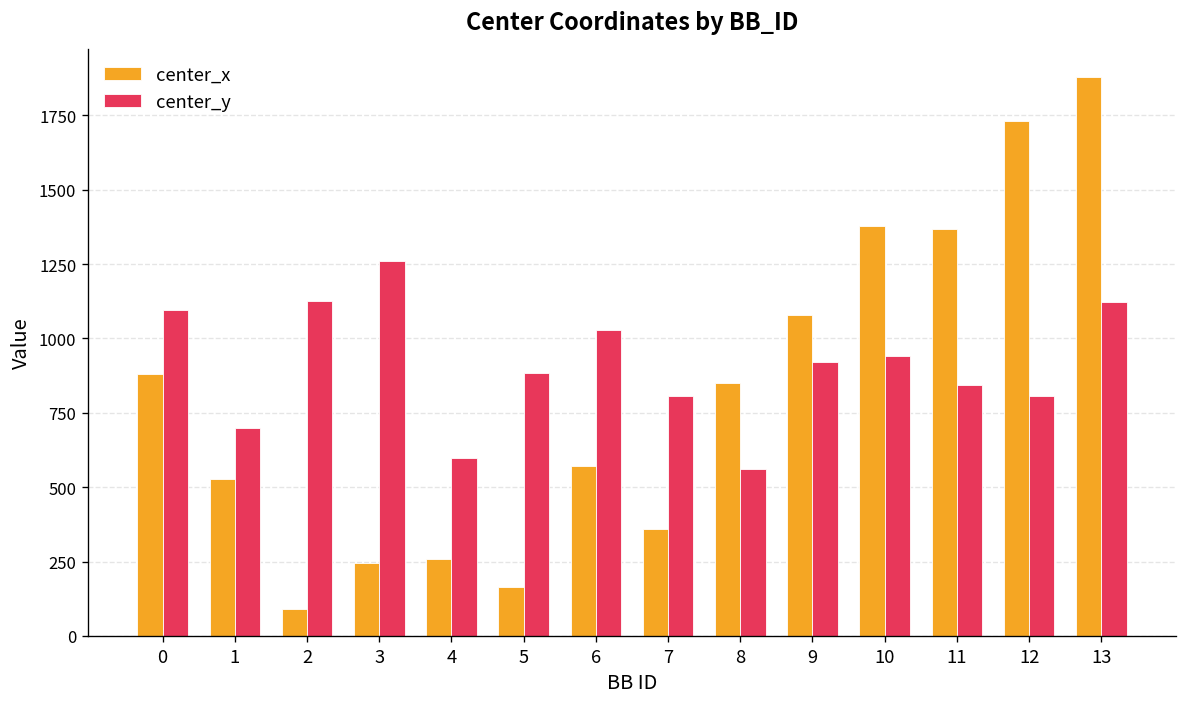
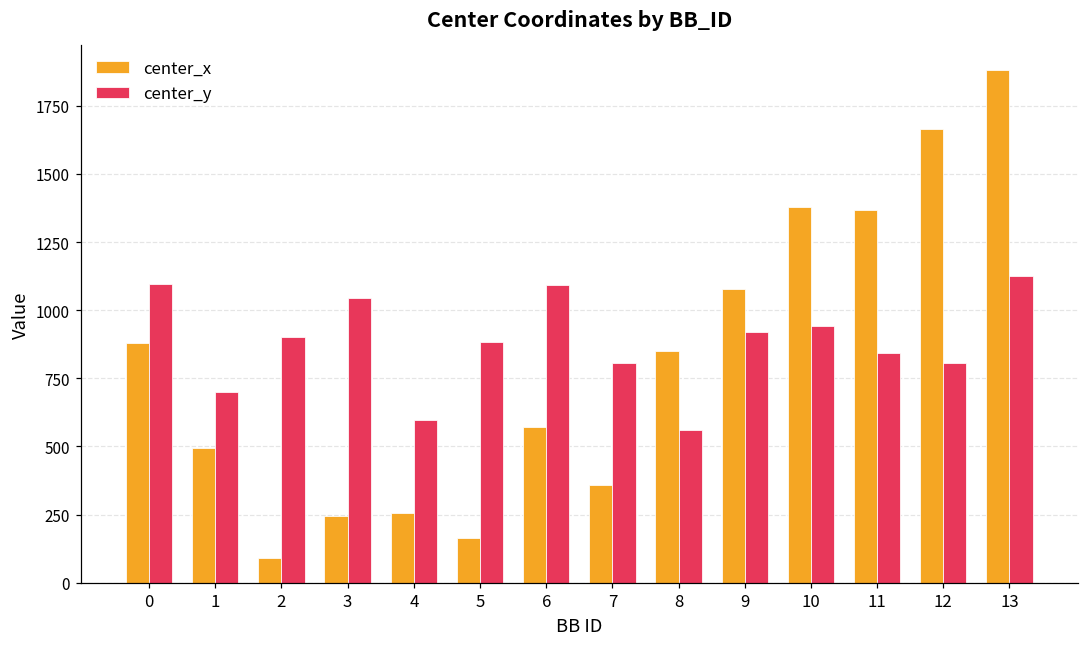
center_x, 1: 530 -> 490
center_y, 2: 1130 -> 900
center_y, 3: 1260 -> 1040
center_y, 6: 1030 -> 1090
center_x, 12: 1730 -> 1660
